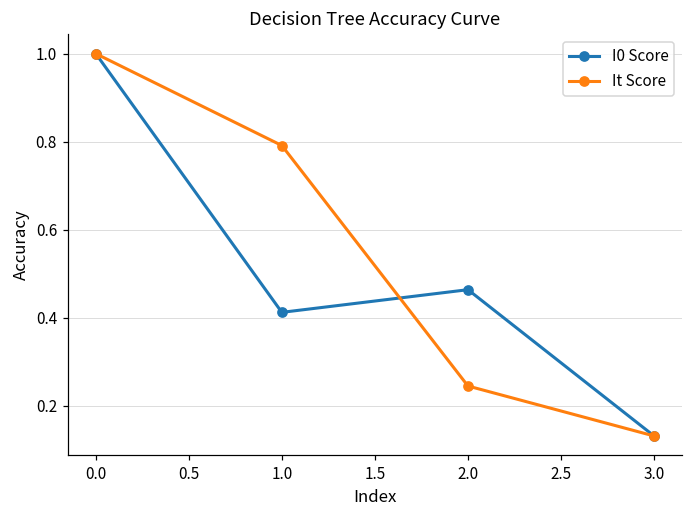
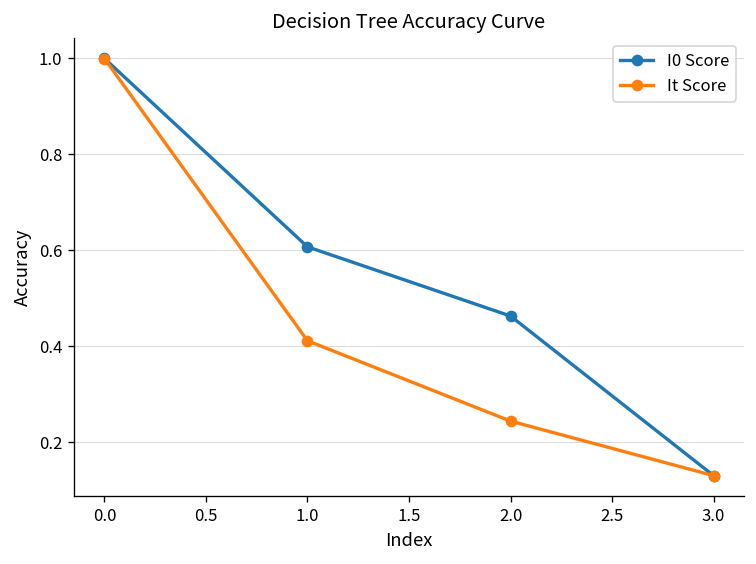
I0 Score, 1.0: 0.41 -> 0.61
It Score, 1.0: 0.79 -> 0.41
